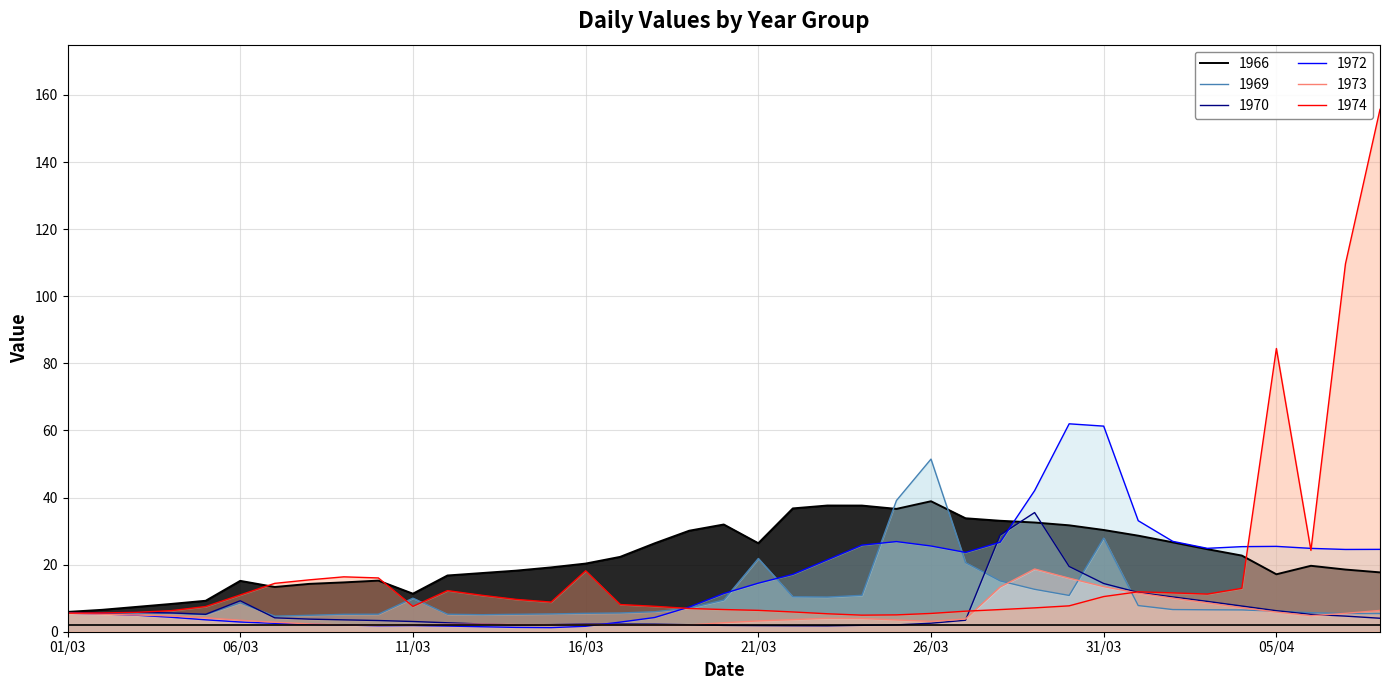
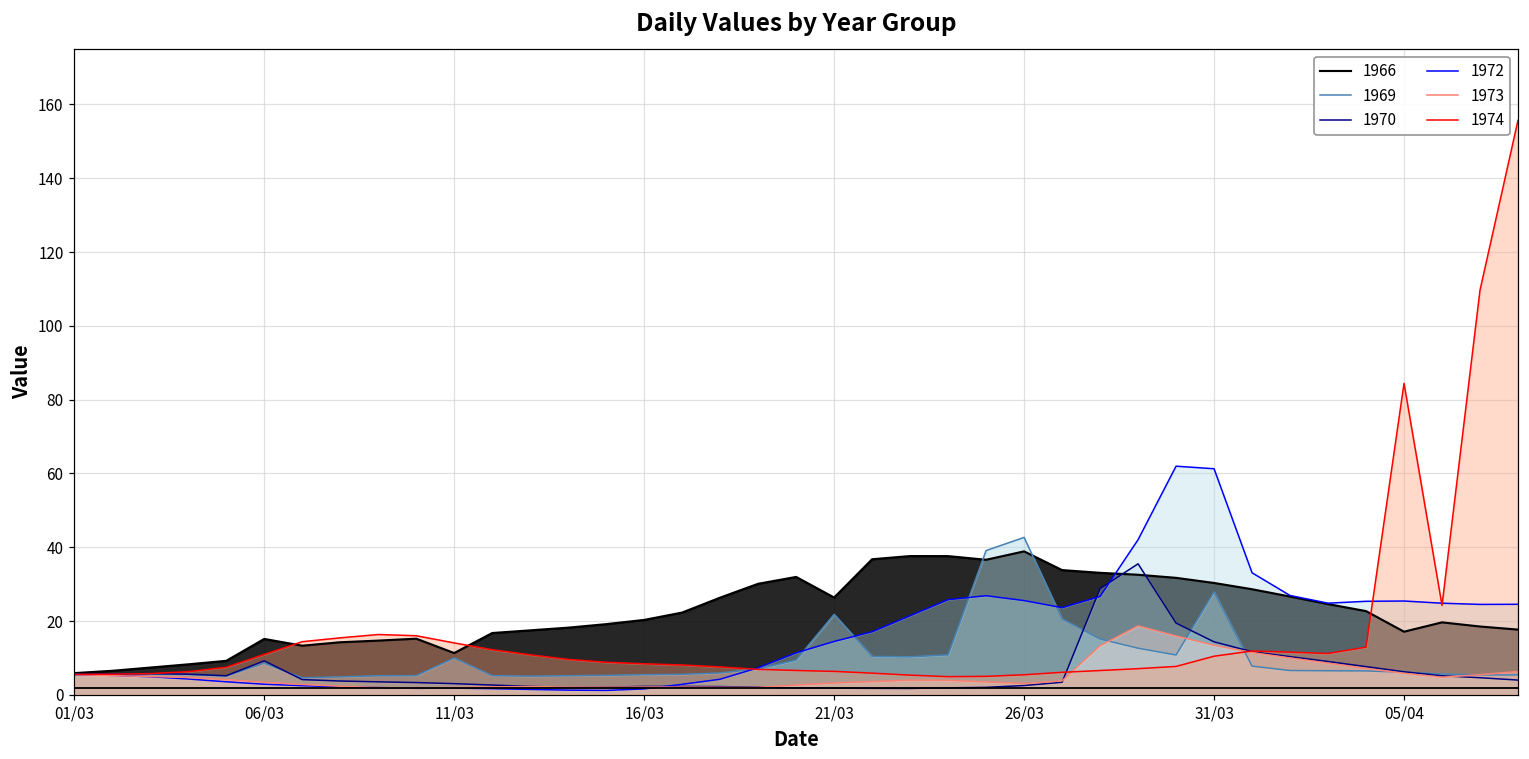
1974, 11/03: 8 -> 14
1974, 16/03: 18 -> 8
1969, 26/03: 51 -> 43
